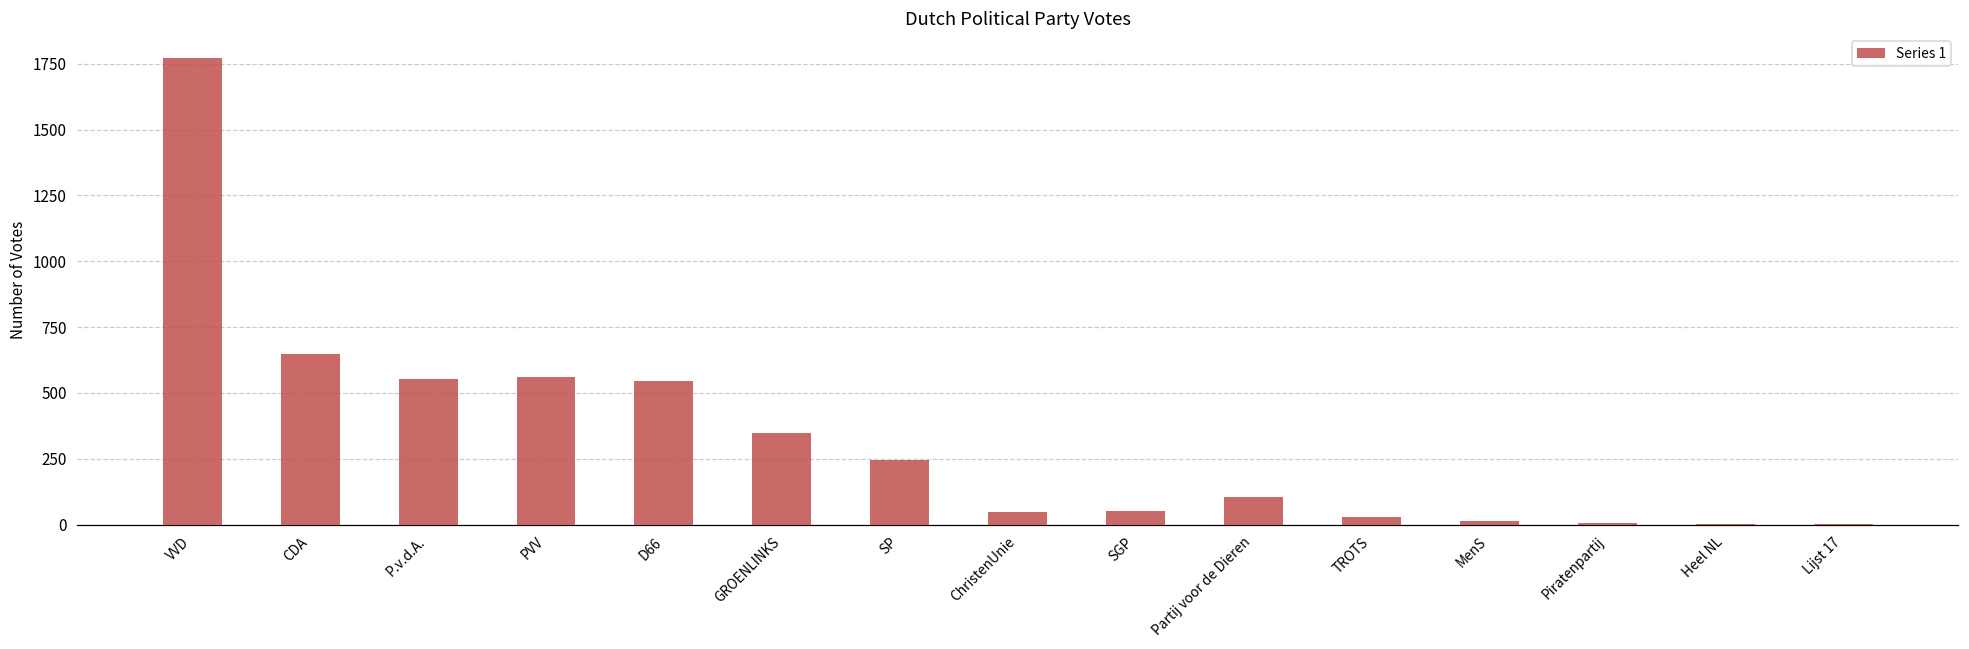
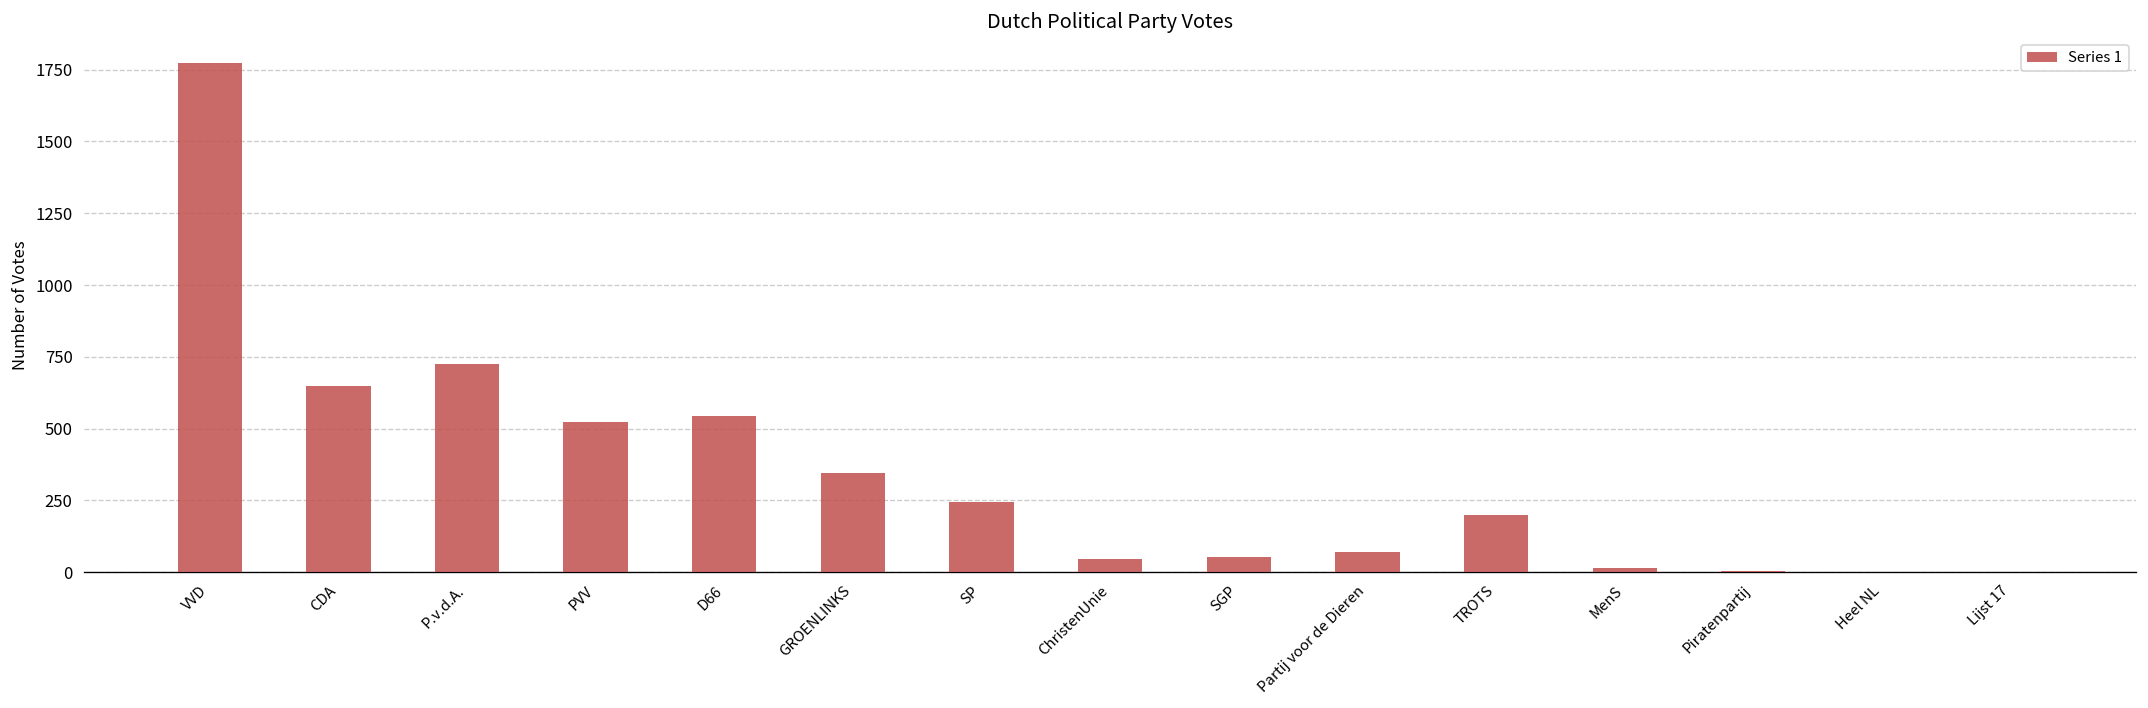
P.v.d.A.: 550 -> 730
PVV: 560 -> 520
Partij voor de Dieren: 100 -> 70
TROTS: 30 -> 200
